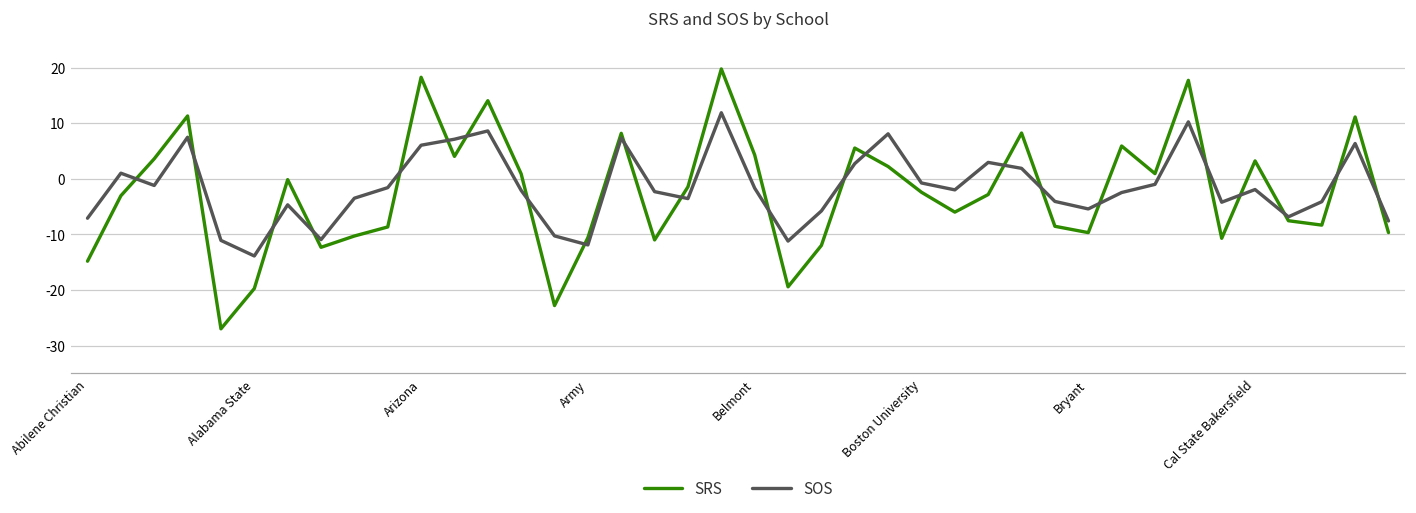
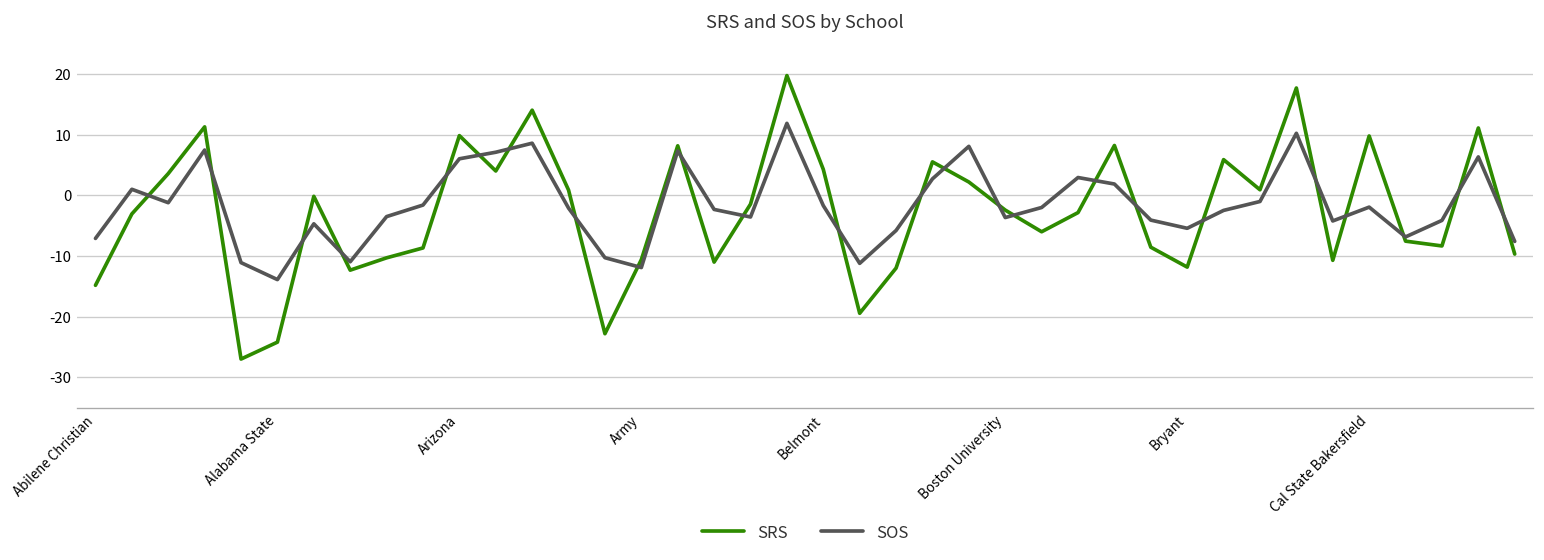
SRS, Alabama State: -20 -> -24
SRS, Arizona: 18 -> 10
SOS, Boston University: -1 -> -4
SRS, Bryant: -10 -> -12
SRS, Cal State Bakersfield: 3 -> 10
